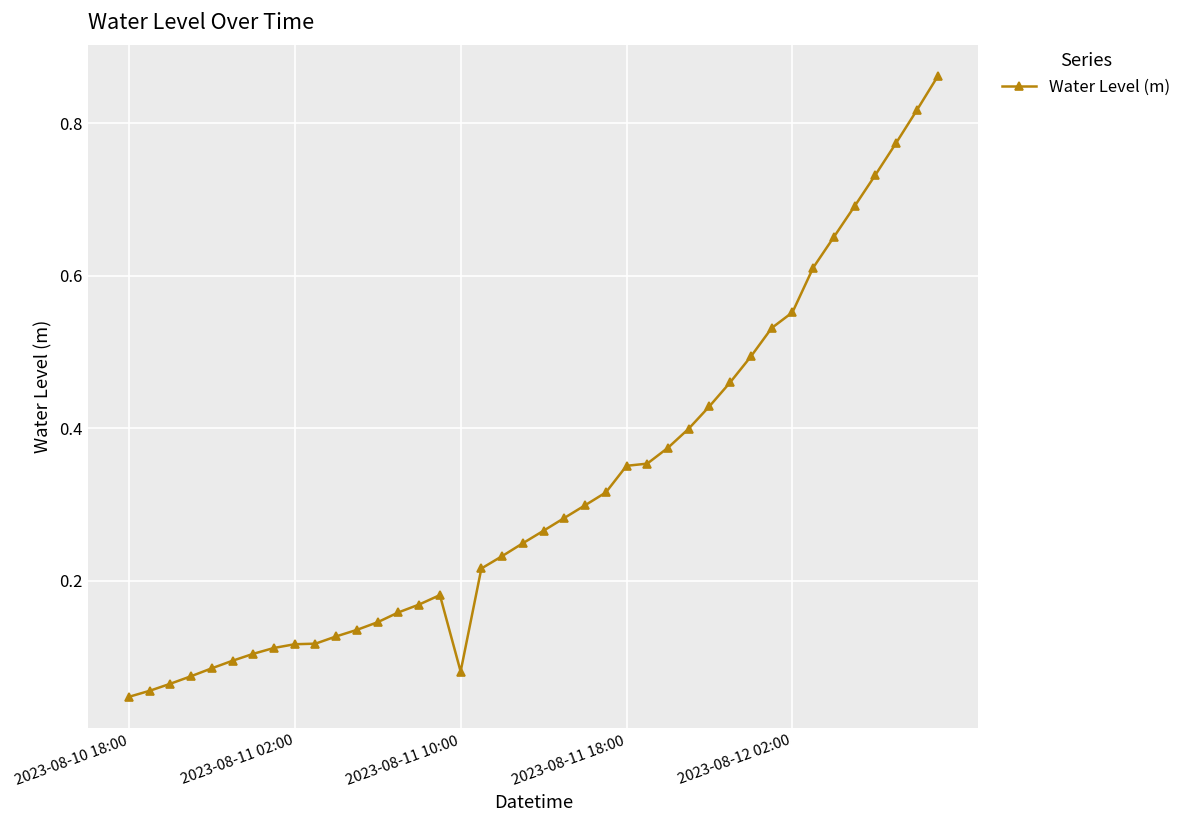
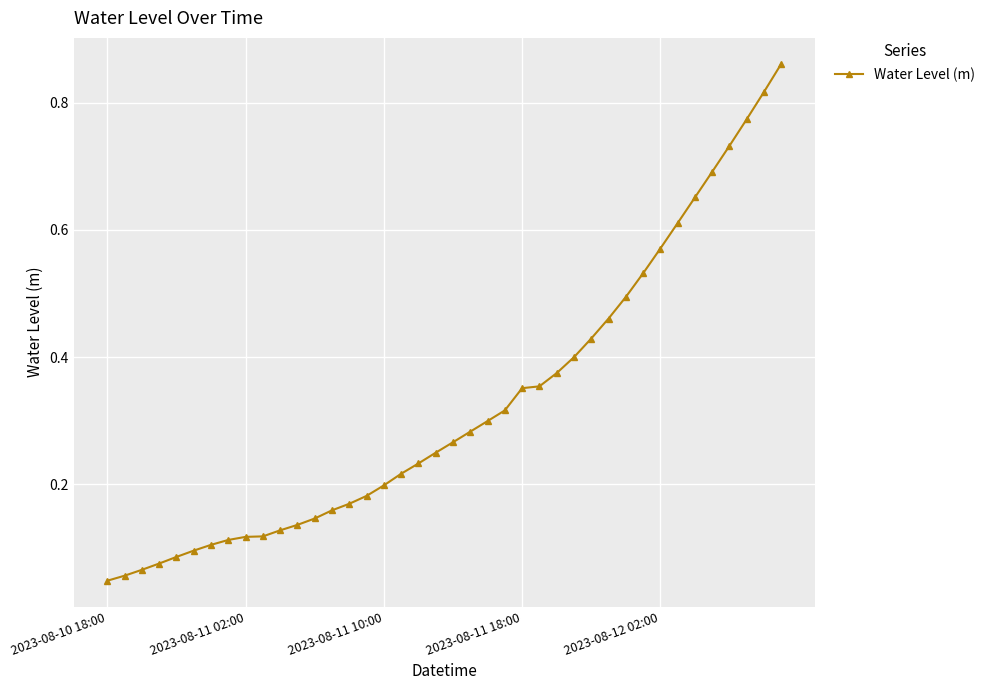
2023-08-11 10:00: 0.08 -> 0.20
2023-08-12 02:00: 0.55 -> 0.57
